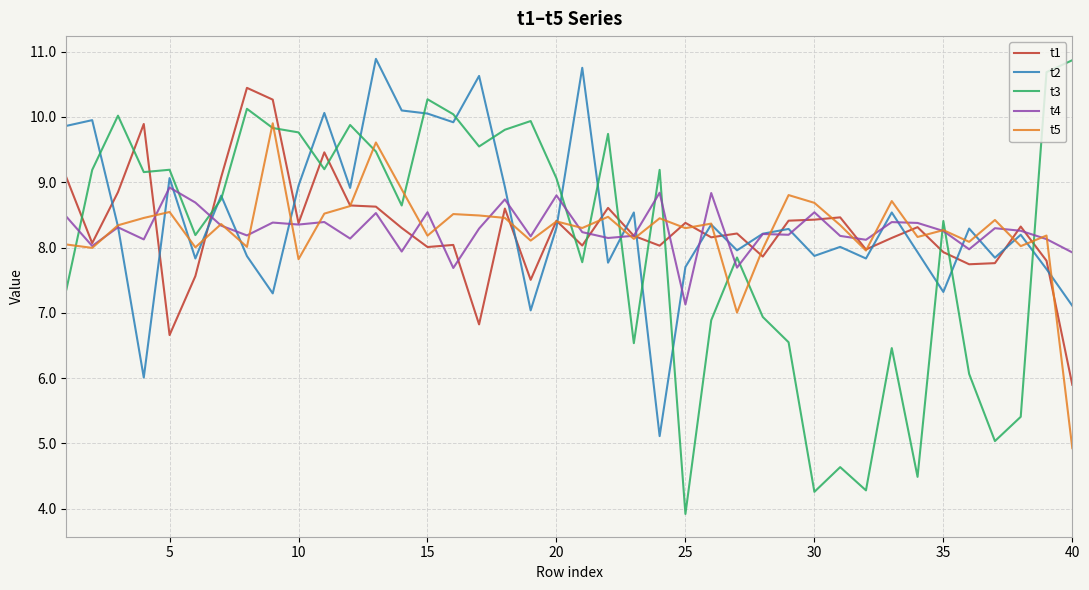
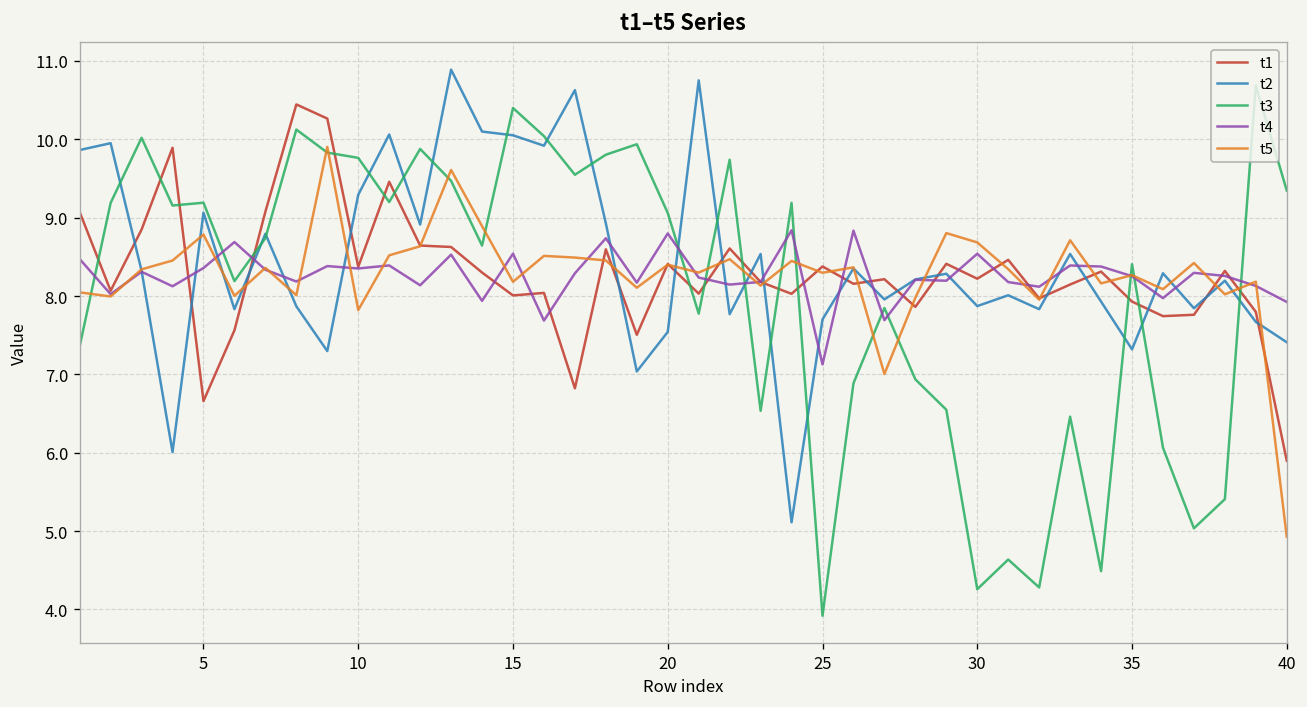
t4, 5: 8.9 -> 8.4
t5, 5: 8.5 -> 8.8
t2, 10: 8.9 -> 9.3
t3, 15: 10.3 -> 10.4
t2, 20: 8.3 -> 7.5
t1, 30: 8.4 -> 8.2
t2, 40: 7.1 -> 7.4
t3, 40: 10.9 -> 9.3
